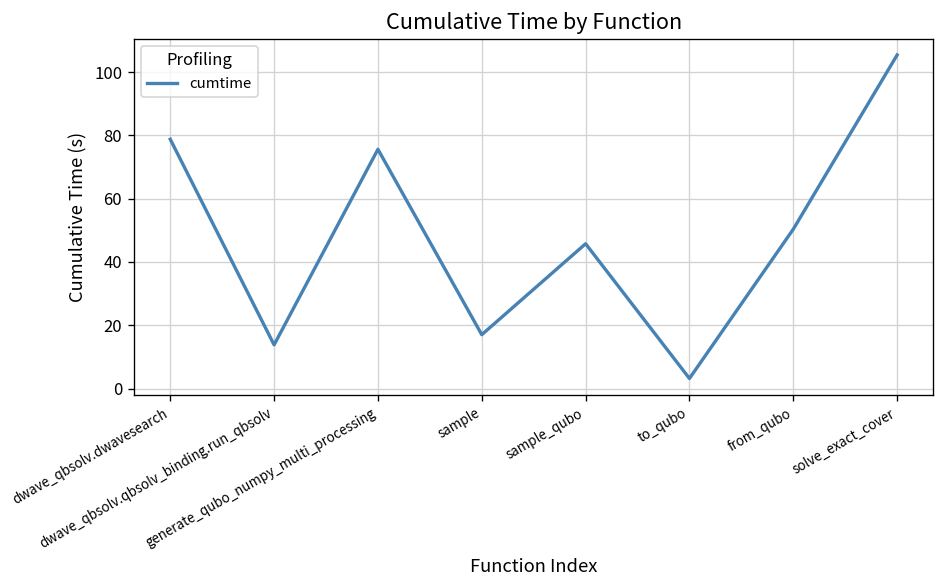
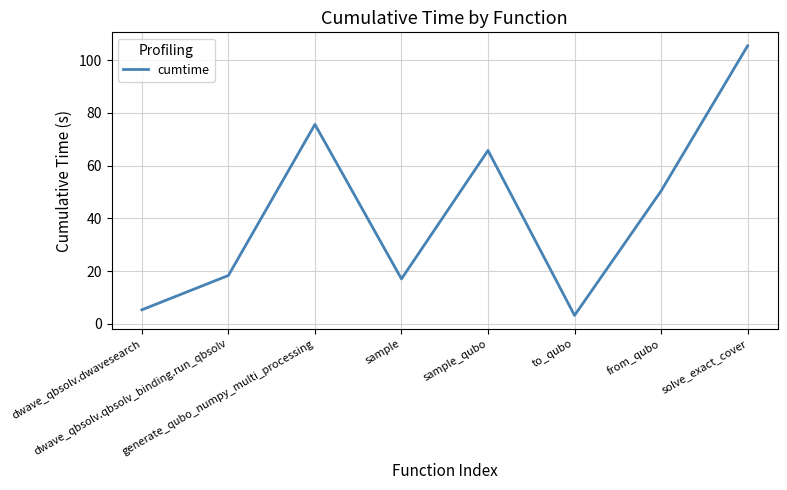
dwave_qbsolv.dwavesearch: 79 -> 5
dwave_qbsolv.qbsolv_binding.run_qbsolv: 14 -> 18
sample_qubo: 46 -> 66
